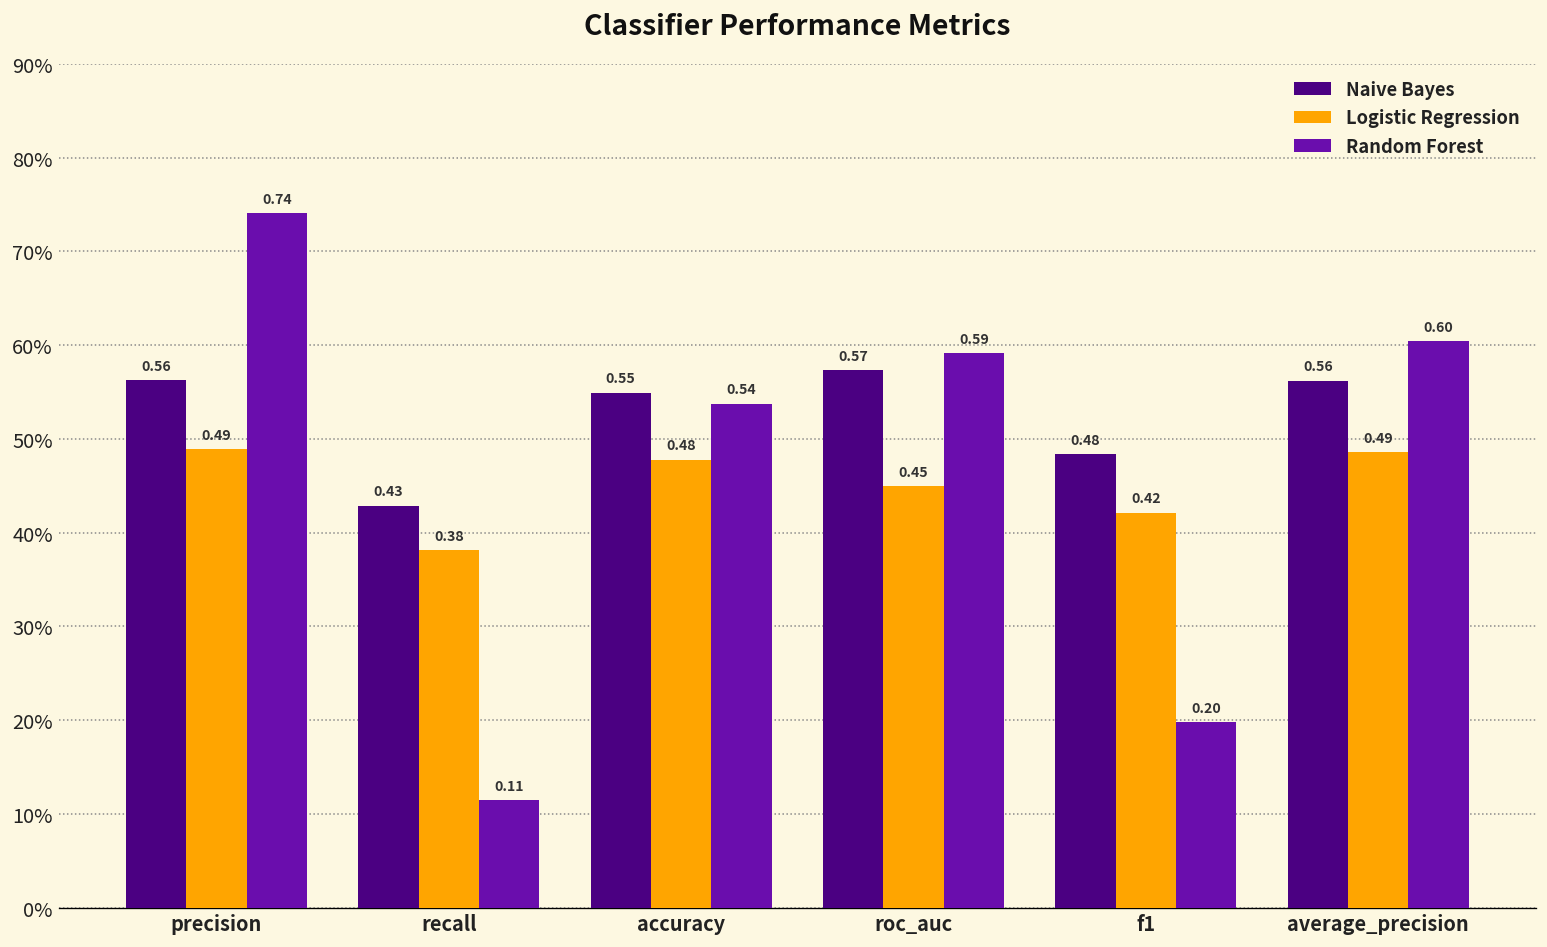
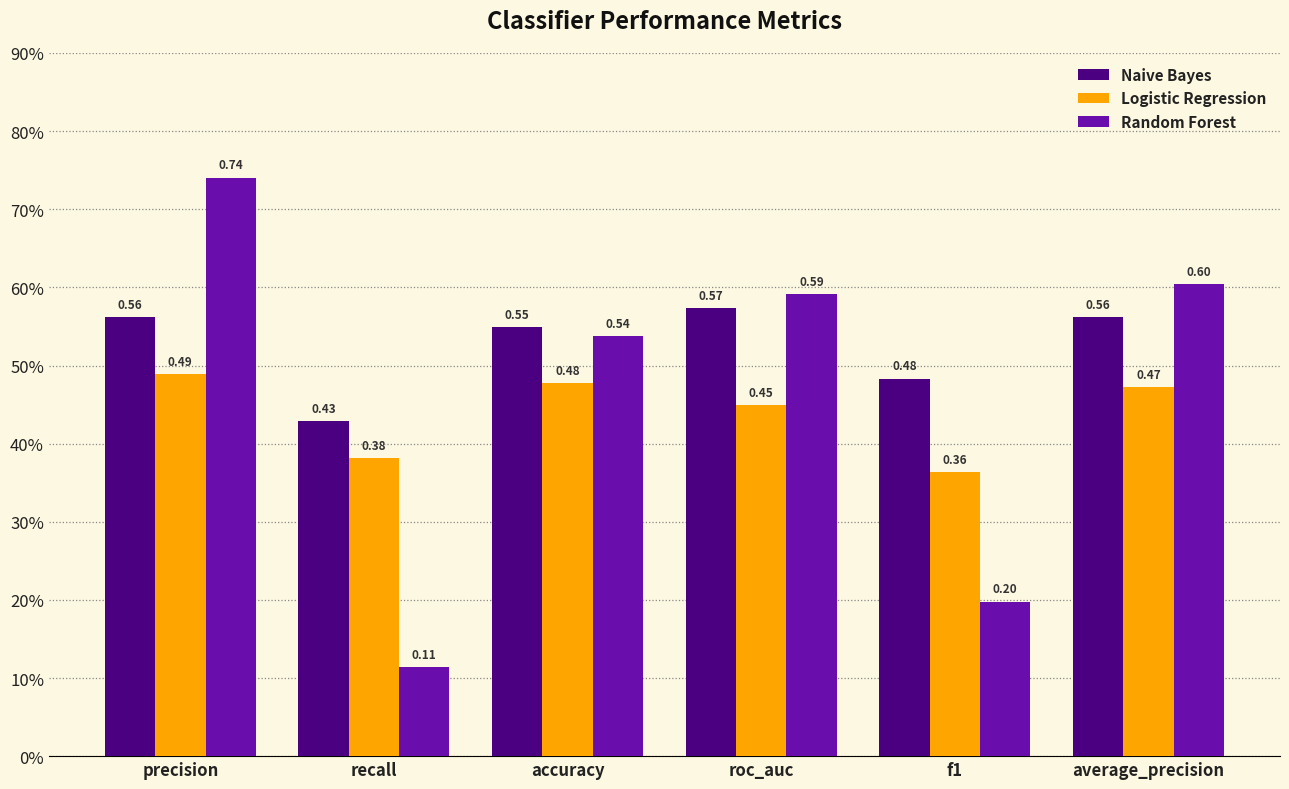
Logistic Regression, f1: 0.42 -> 0.36
Logistic Regression, average_precision: 0.49 -> 0.47
